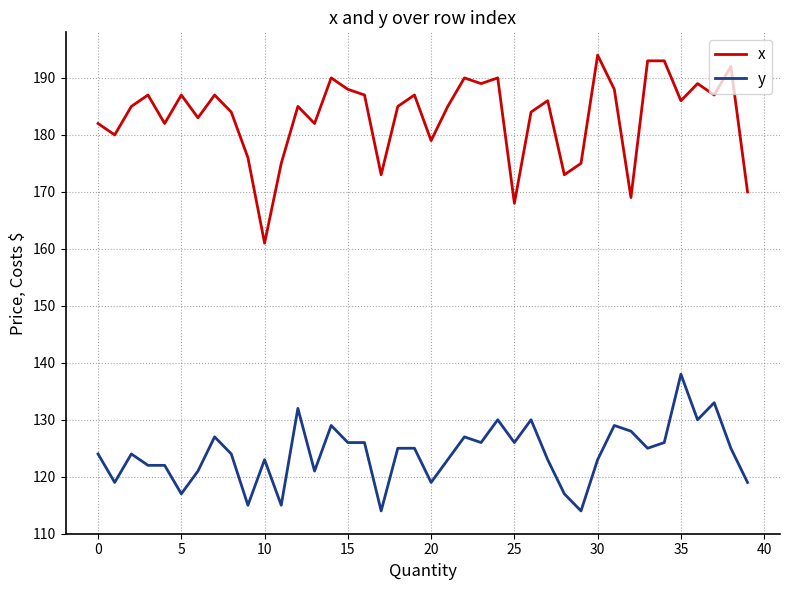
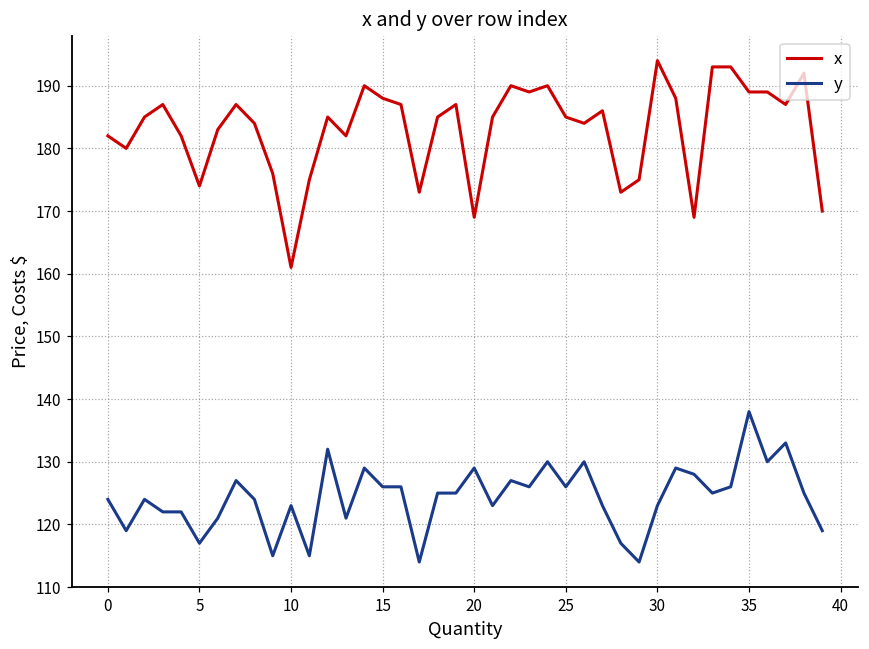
x, 5: 187 -> 174
x, 20: 179 -> 169
y, 20: 119 -> 129
x, 25: 168 -> 185
x, 35: 186 -> 189
